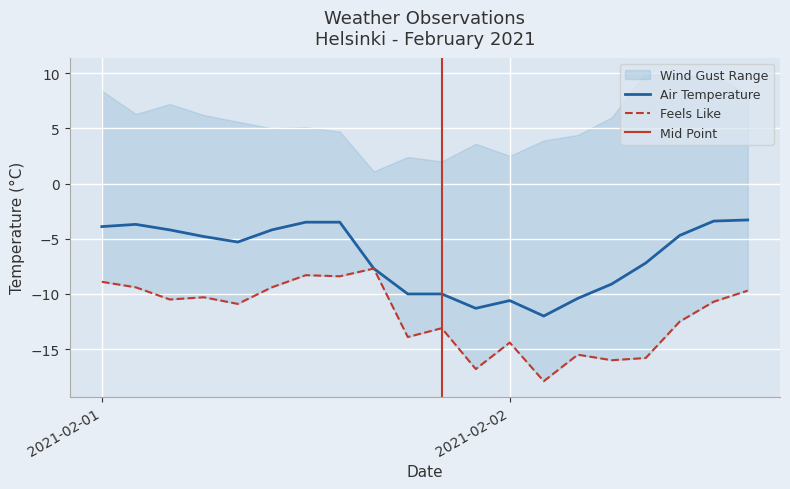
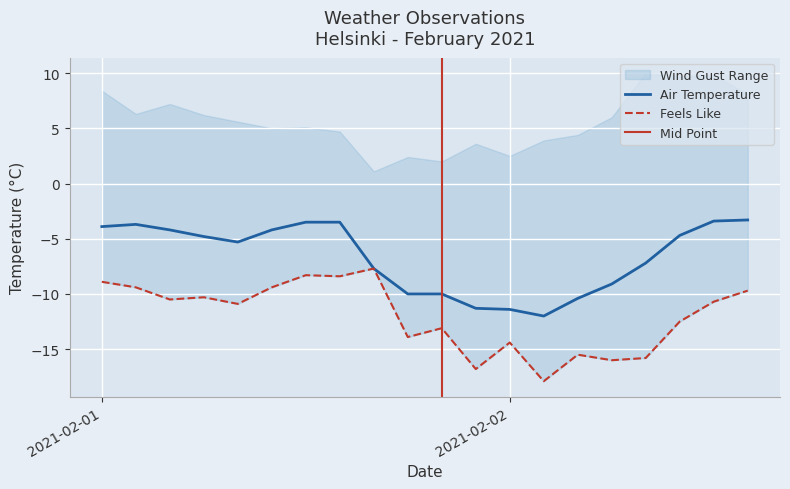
Air Temperature, 2021-02-02: -10.6 -> -11.4
